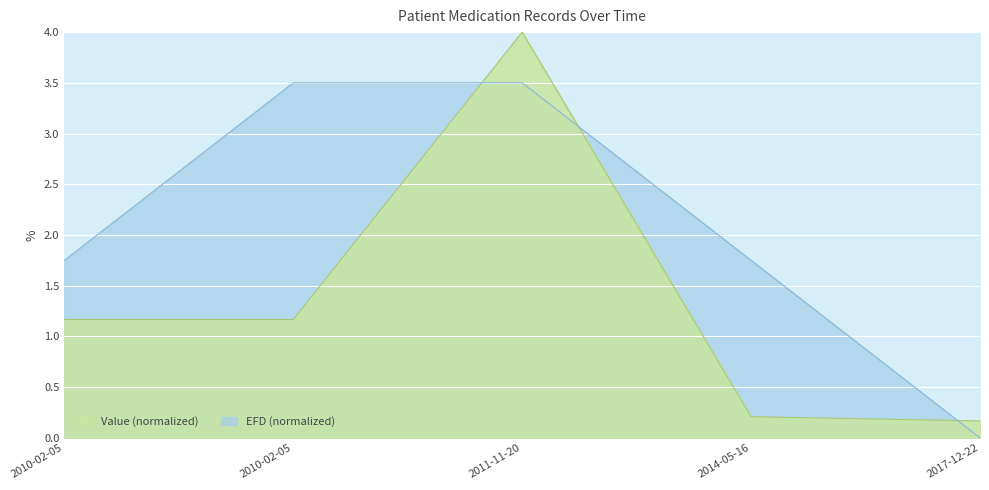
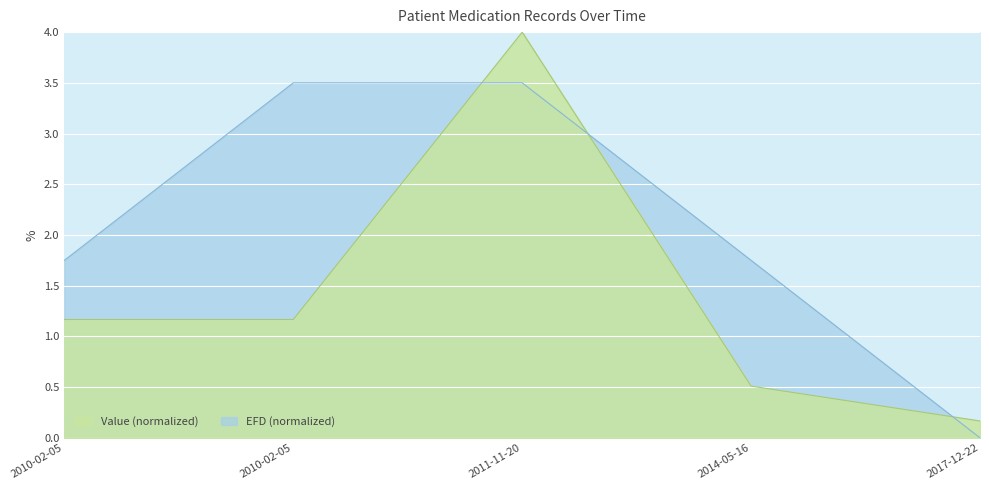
Value (normalized), 2014-05-16: 0.21 -> 0.51
